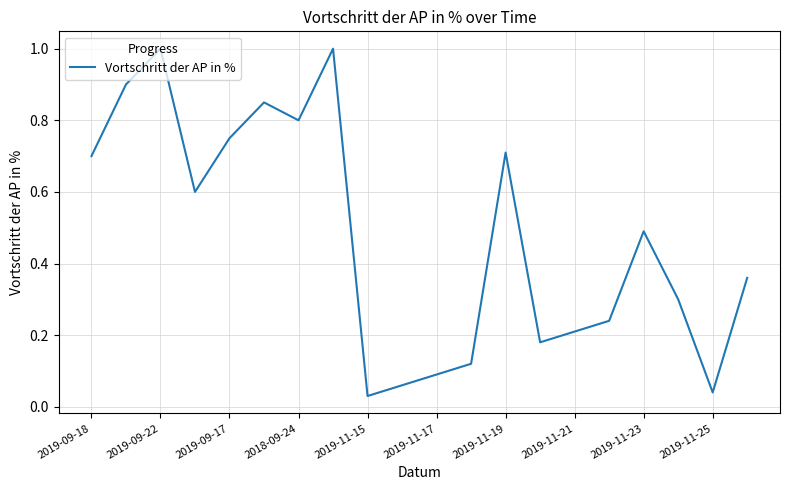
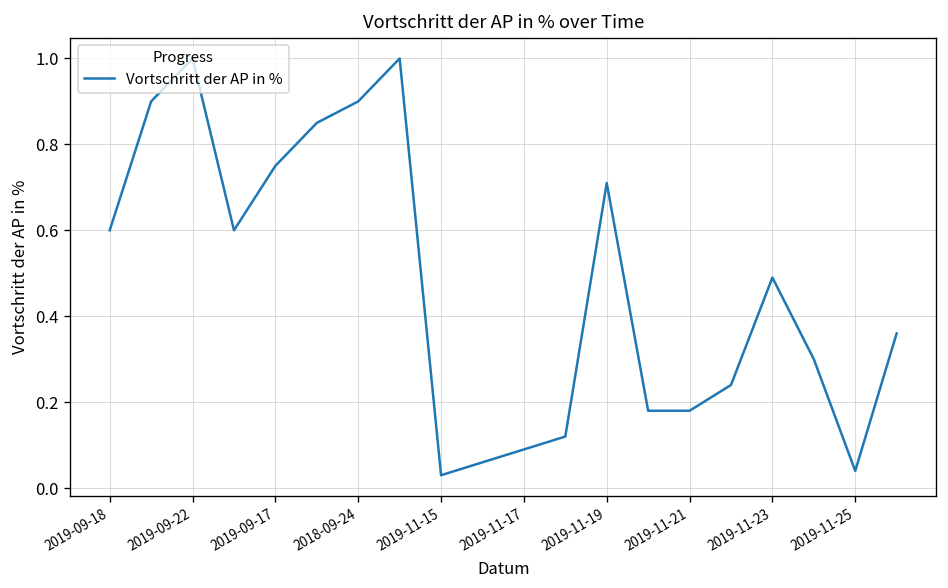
2019-09-18: 0.7 -> 0.6
2018-09-24: 0.8 -> 0.9
2019-11-21: 0.21 -> 0.18
